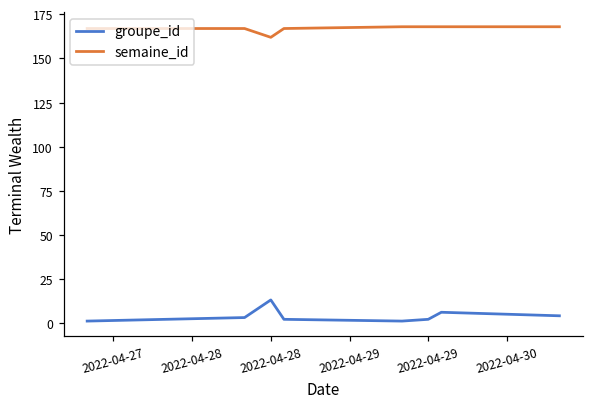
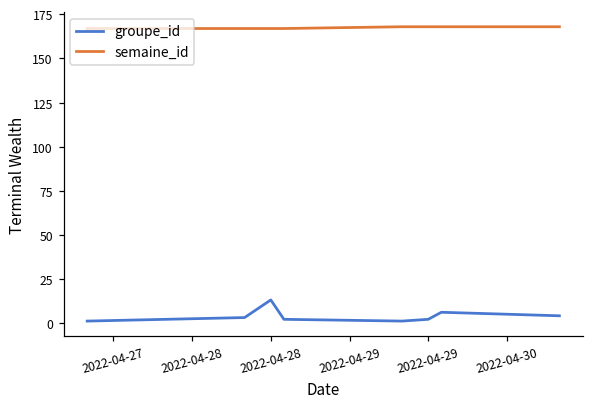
semaine_id, 2022-04-28: 162 -> 167
